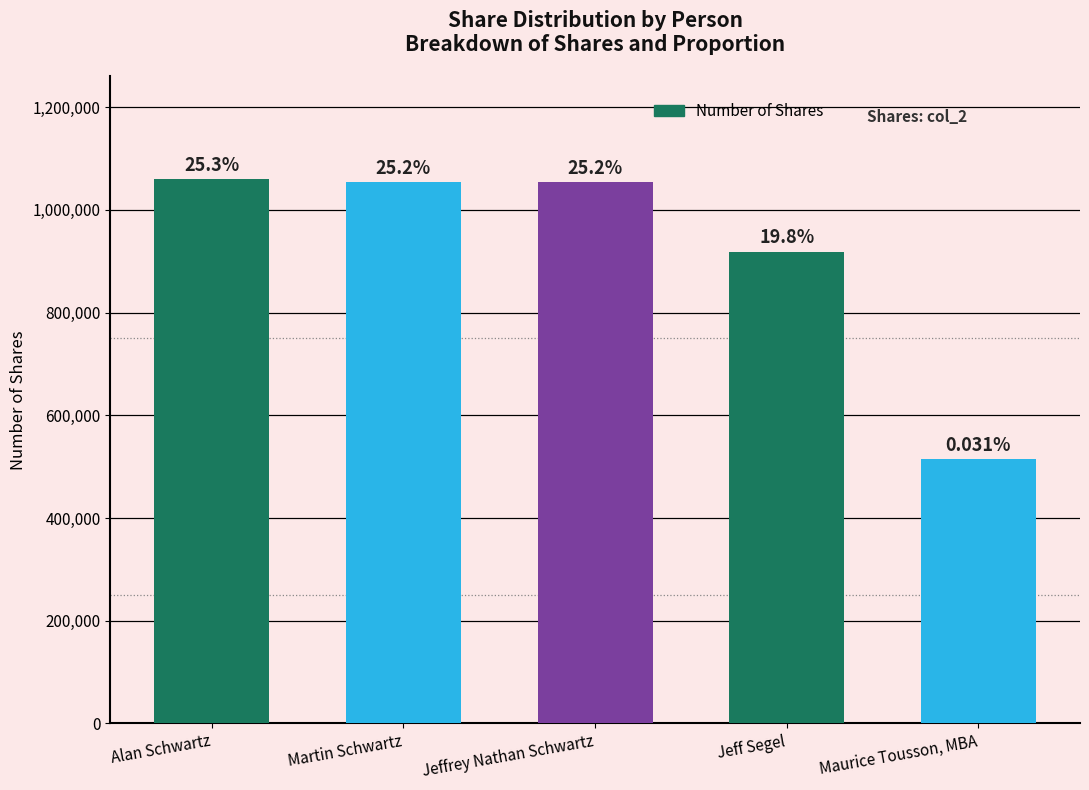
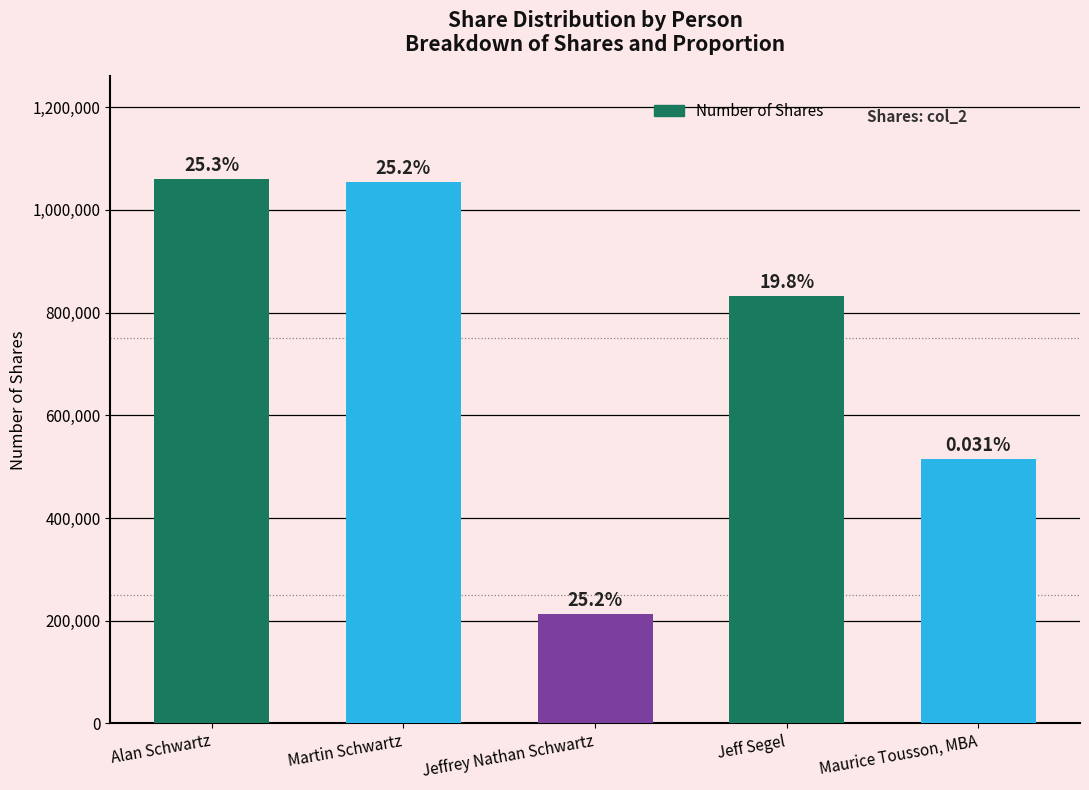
Jeffrey Nathan Schwartz: 1,050,000 -> 210,000
Jeff Segel: 920,000 -> 830,000
